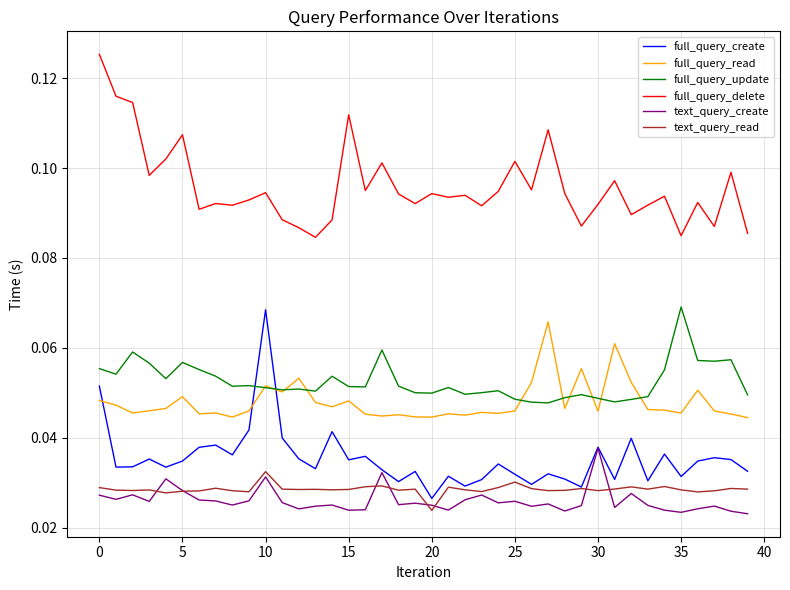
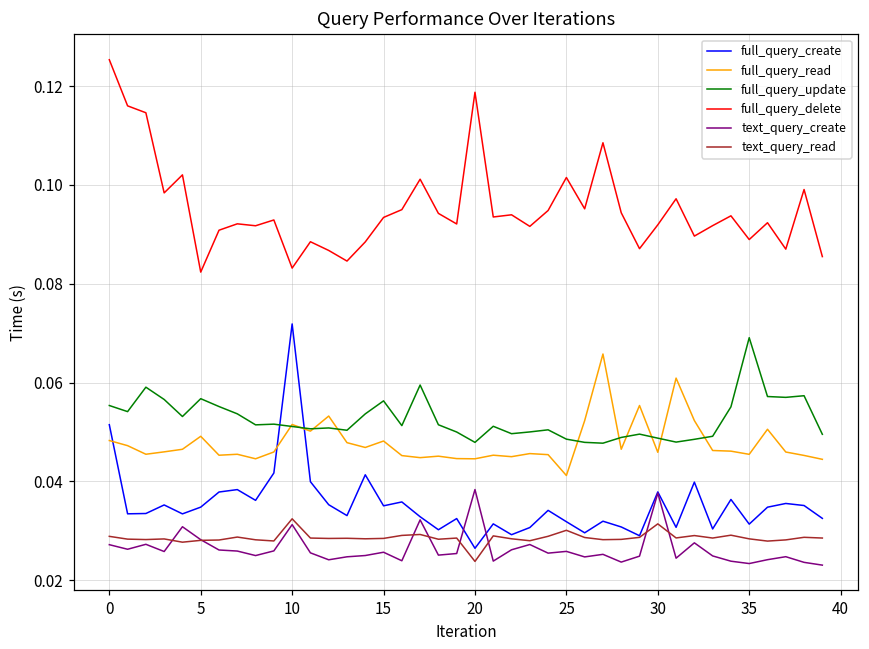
full_query_delete, 5: 0.107 -> 0.082
full_query_create, 10: 0.068 -> 0.072
full_query_delete, 10: 0.095 -> 0.083
full_query_update, 15: 0.051 -> 0.056
full_query_delete, 15: 0.112 -> 0.093
text_query_create, 15: 0.024 -> 0.026
full_query_update, 20: 0.050 -> 0.048
full_query_delete, 20: 0.094 -> 0.119
text_query_create, 20: 0.025 -> 0.038
full_query_read, 25: 0.046 -> 0.041
text_query_read, 30: 0.028 -> 0.031
full_query_delete, 35: 0.085 -> 0.089
